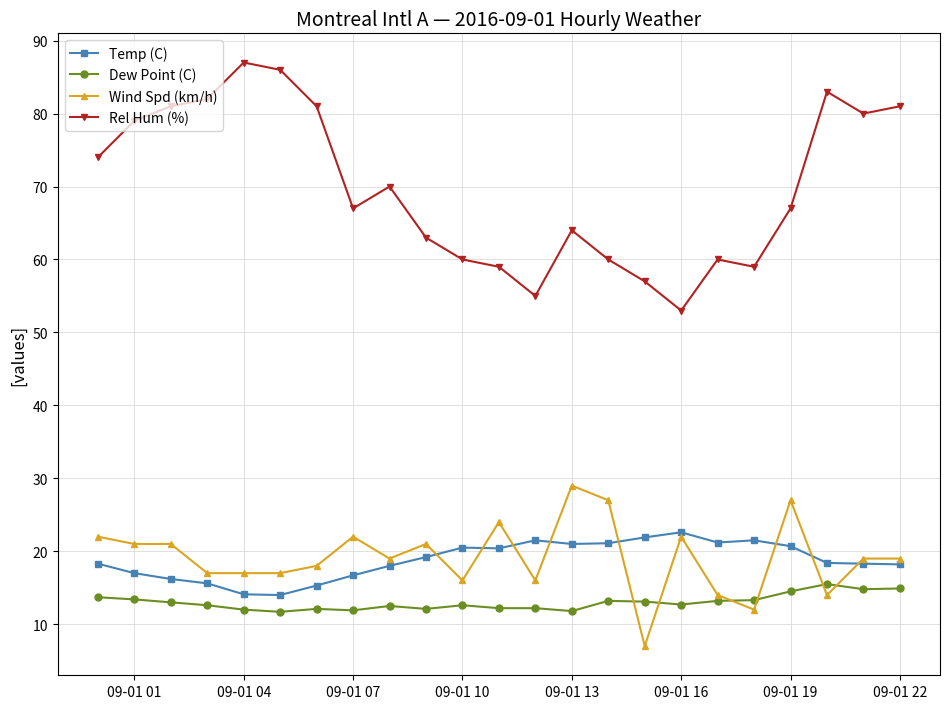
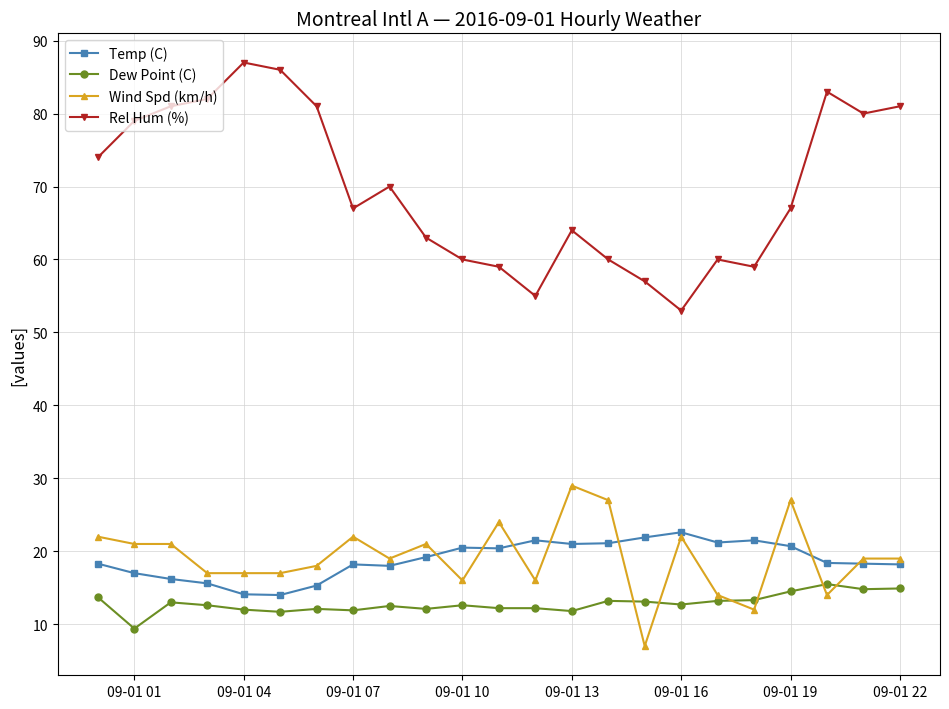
Dew Point (C), 09-01 01: 13 -> 9
Temp (C), 09-01 07: 17 -> 18
